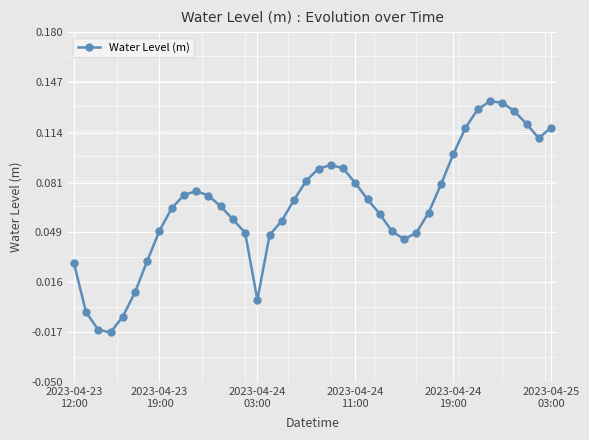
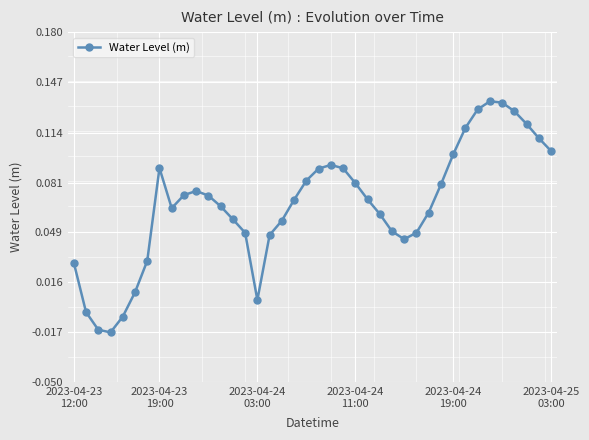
2023-04-23 19:00: 0.049 -> 0.091
2023-04-25 03:00: 0.117 -> 0.102
